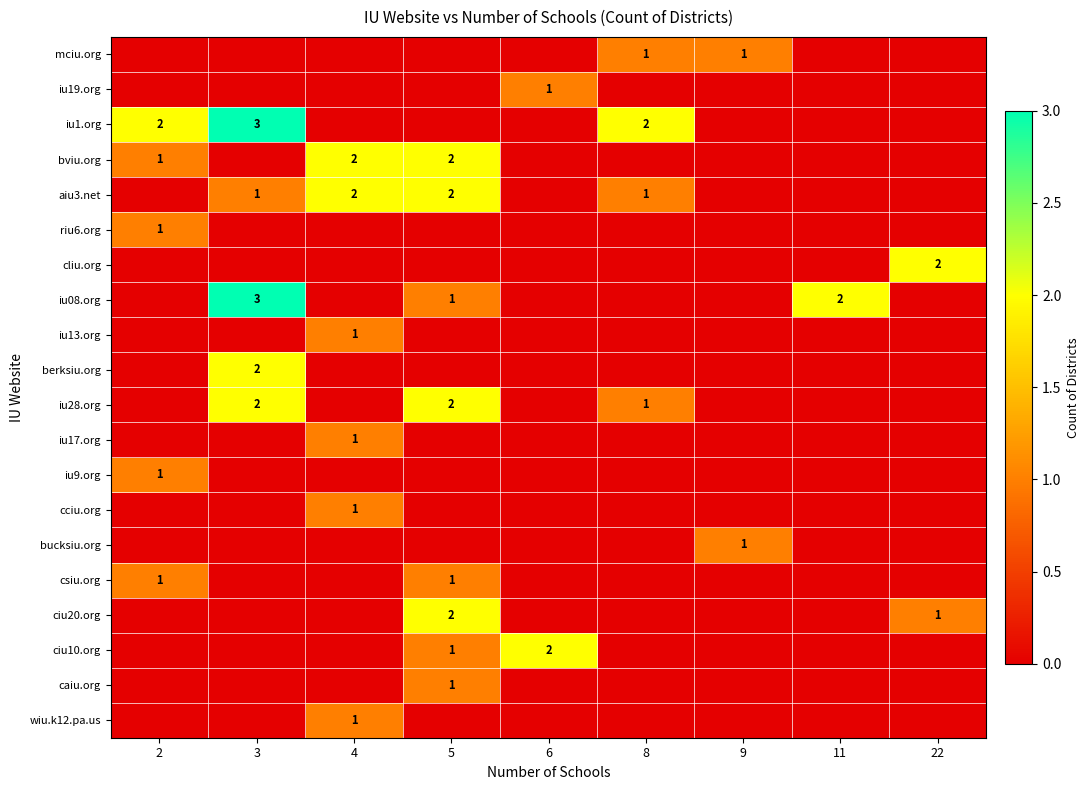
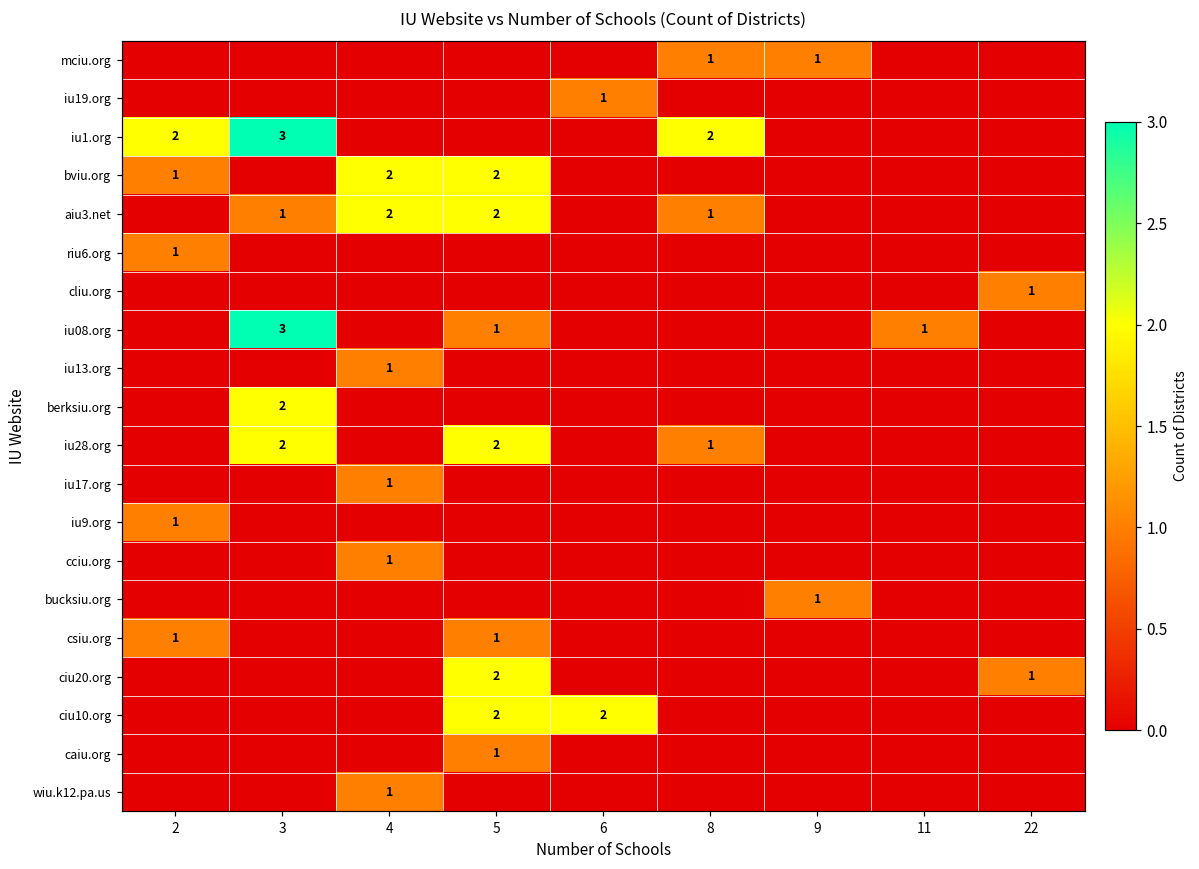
cliu.org, 22: 2 -> 1
iu08.org, 11: 2 -> 1
ciu10.org, 5: 1 -> 2
